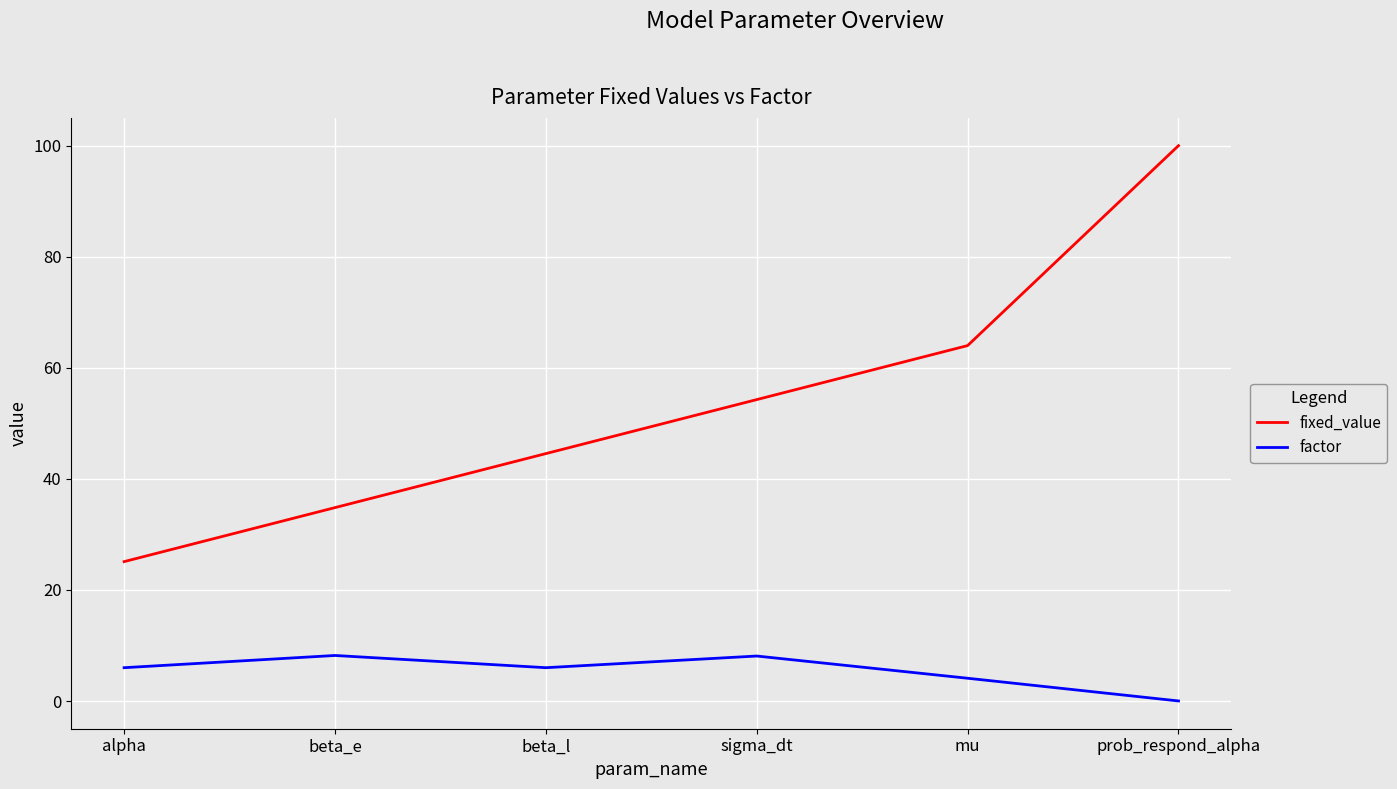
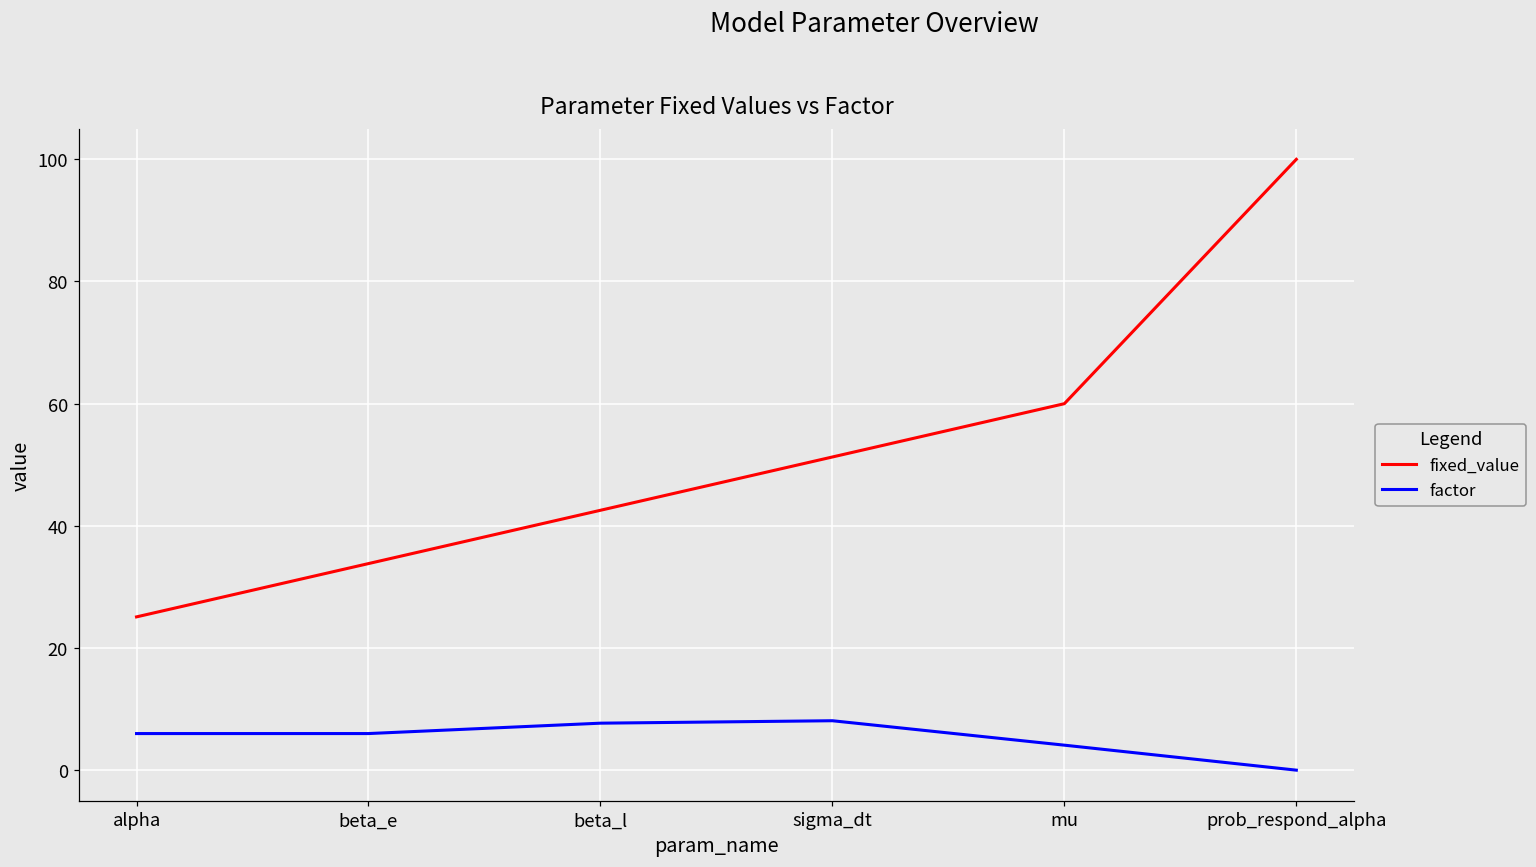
factor, beta_e: 8 -> 6
factor, beta_l: 6 -> 8
fixed_value, mu: 64 -> 60
